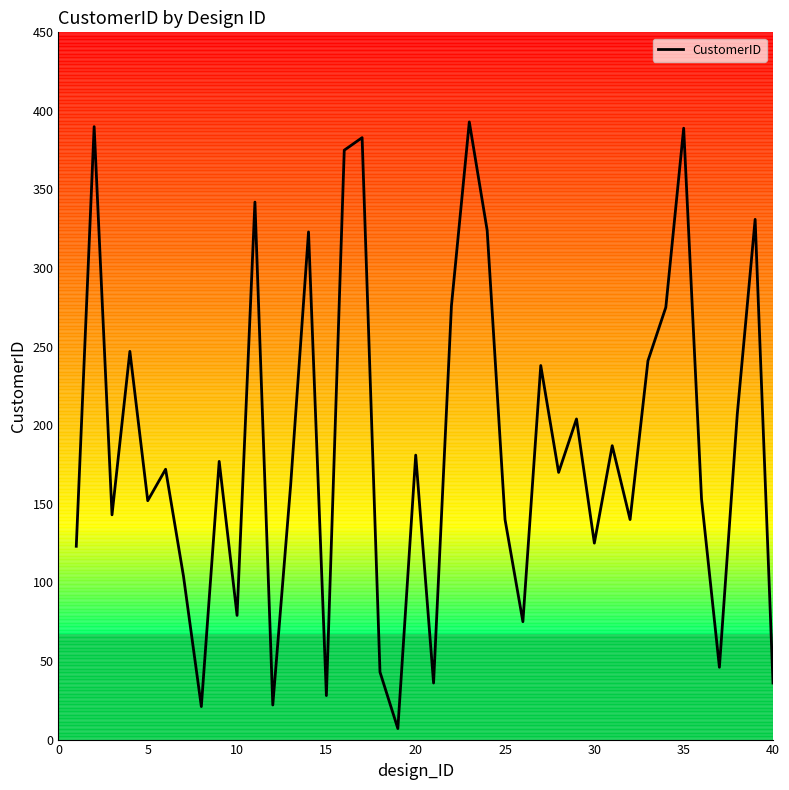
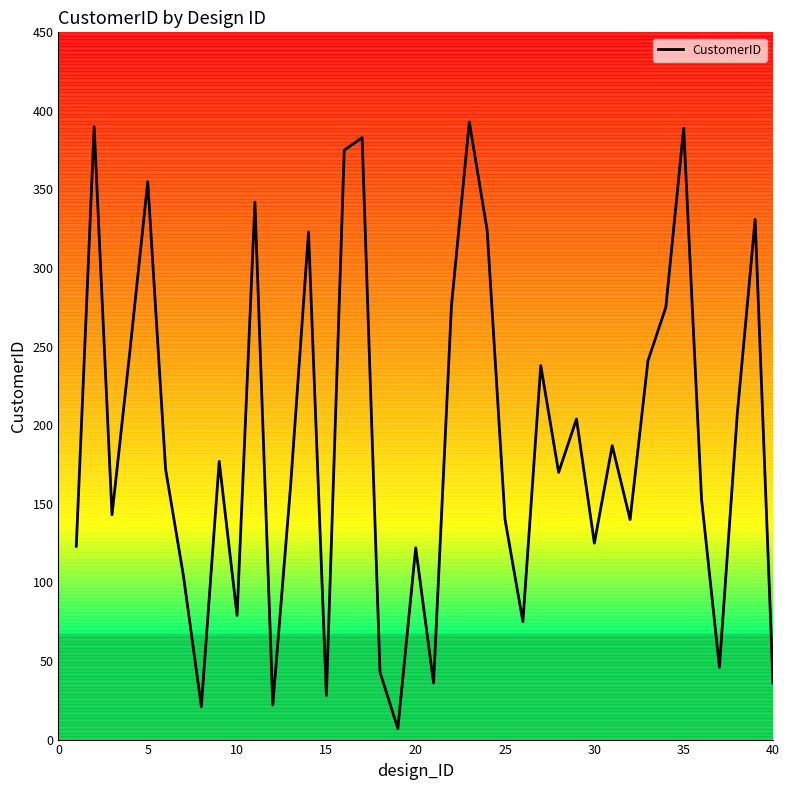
5: 152 -> 355
20: 181 -> 122
